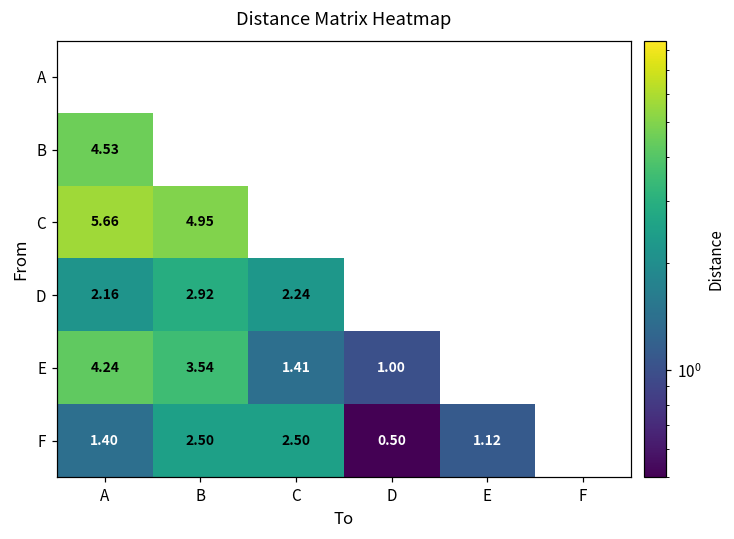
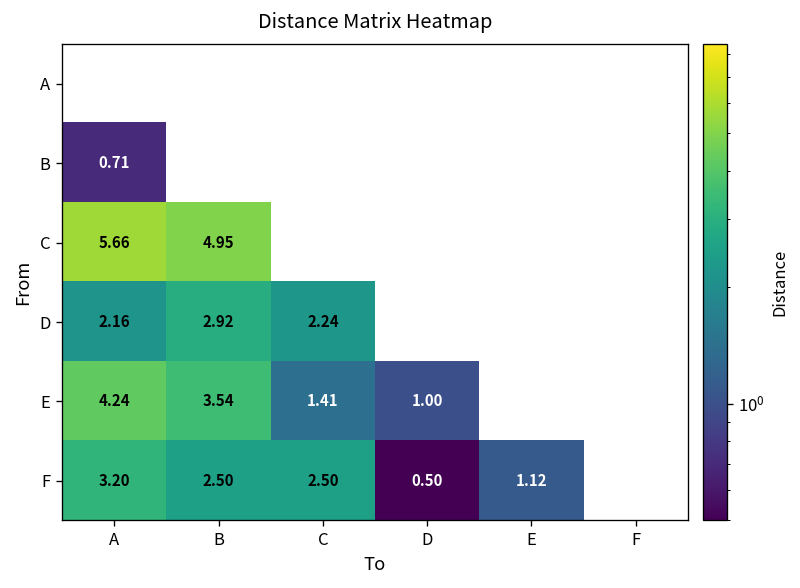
B, A: 4.53 -> 0.71
F, A: 1.40 -> 3.20
